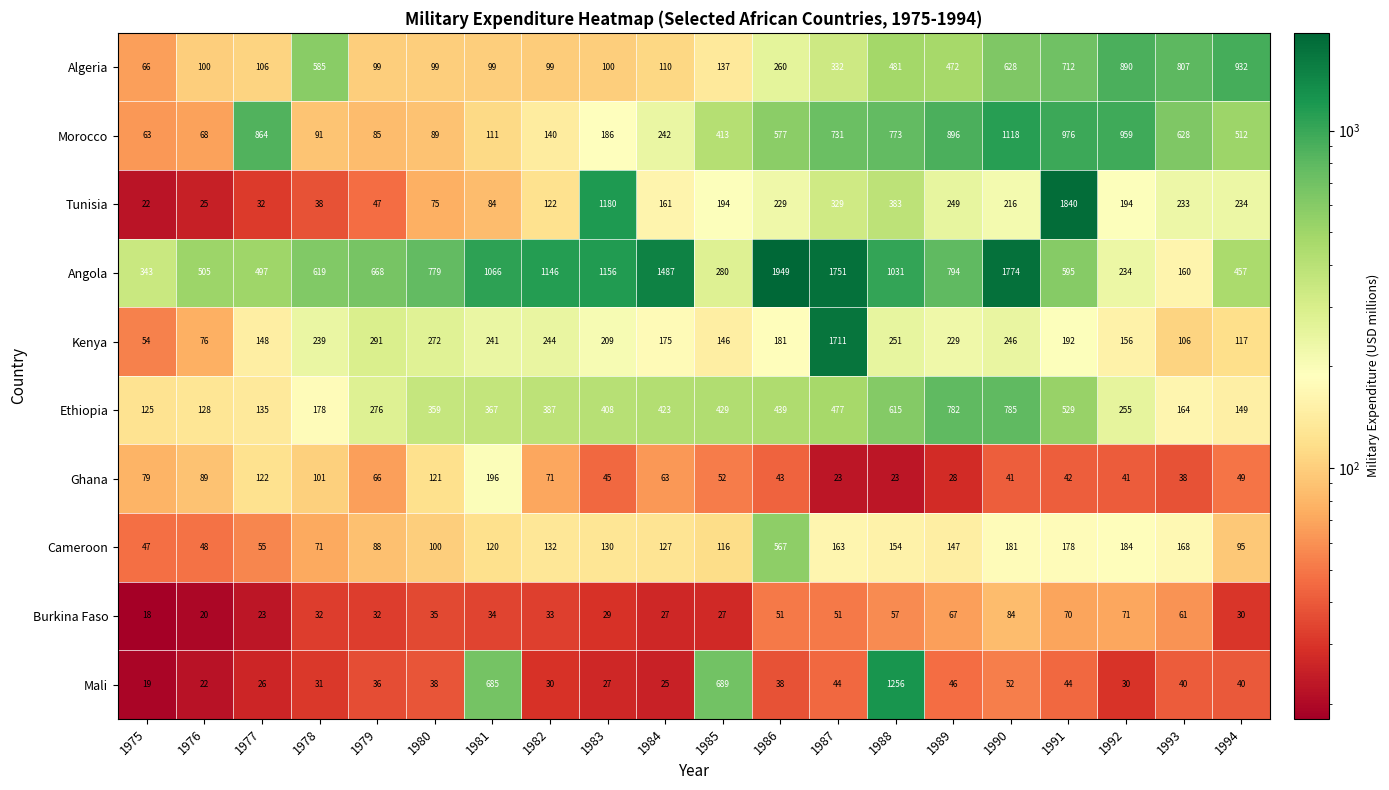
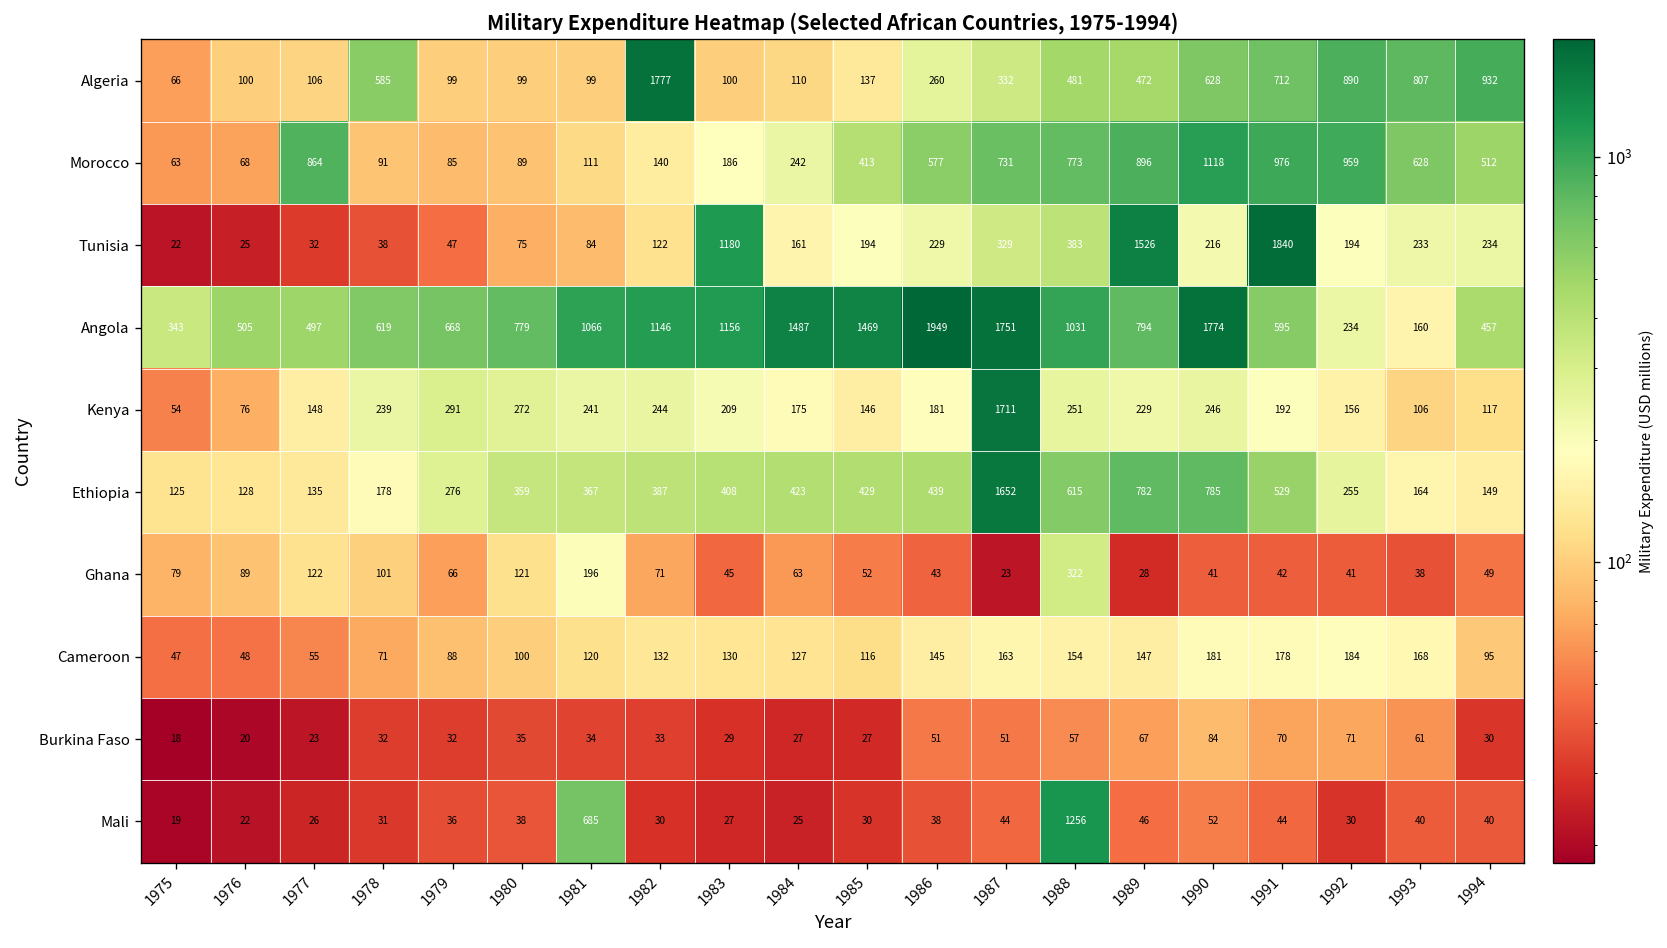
Algeria, 1982: 99 -> 1777
Tunisia, 1989: 249 -> 1526
Angola, 1985: 280 -> 1469
Ethiopia, 1987: 477 -> 1652
Ghana, 1988: 23 -> 322
Cameroon, 1986: 567 -> 145
Mali, 1985: 689 -> 30
